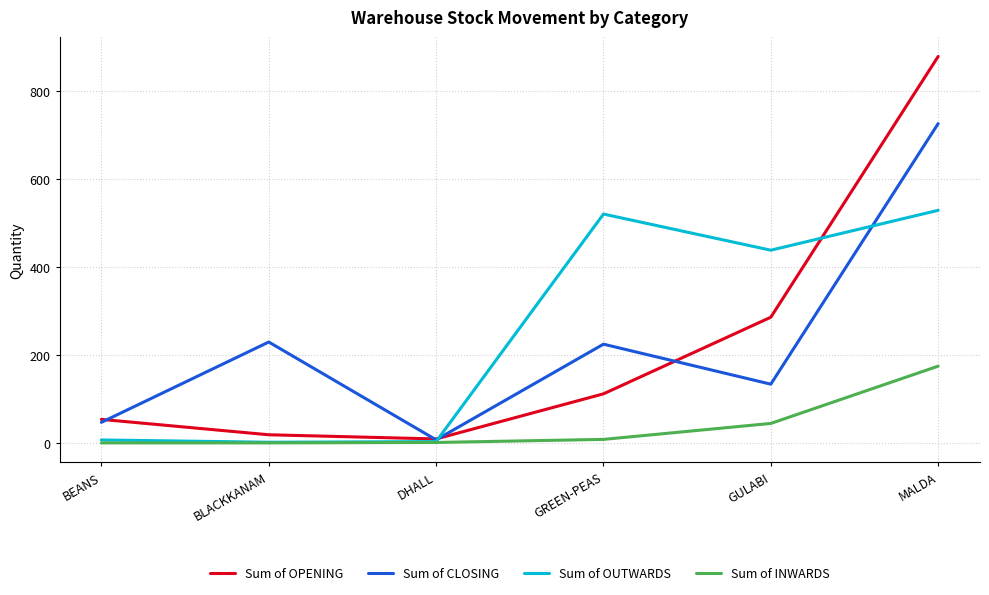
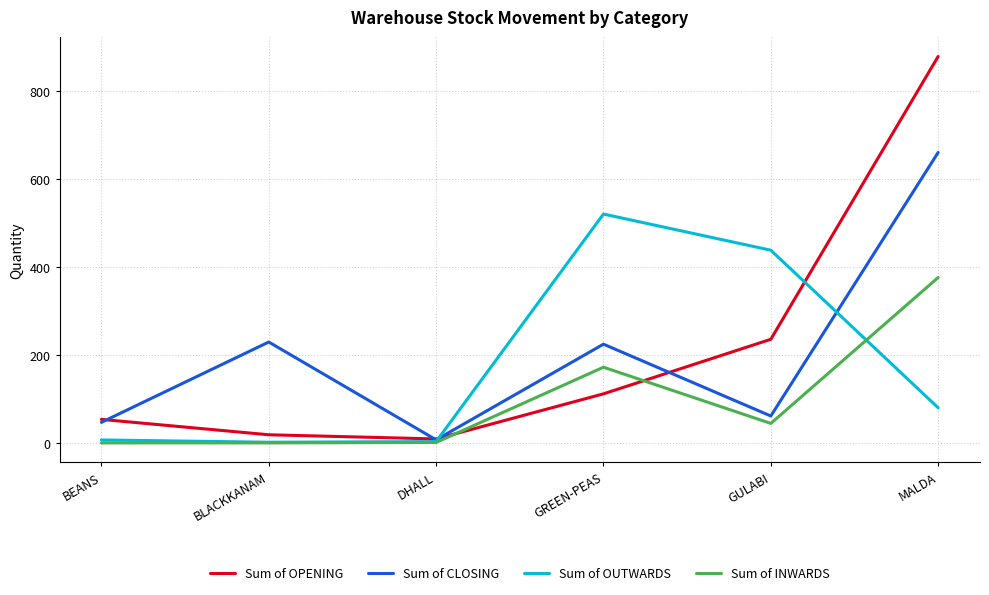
Sum of INWARDS, GREEN-PEAS: 10 -> 170
Sum of OPENING, GULABI: 290 -> 240
Sum of CLOSING, GULABI: 130 -> 60
Sum of CLOSING, MALDA: 730 -> 660
Sum of OUTWARDS, MALDA: 530 -> 80
Sum of INWARDS, MALDA: 170 -> 380
